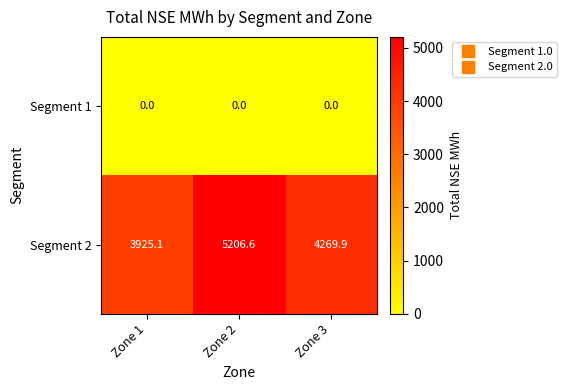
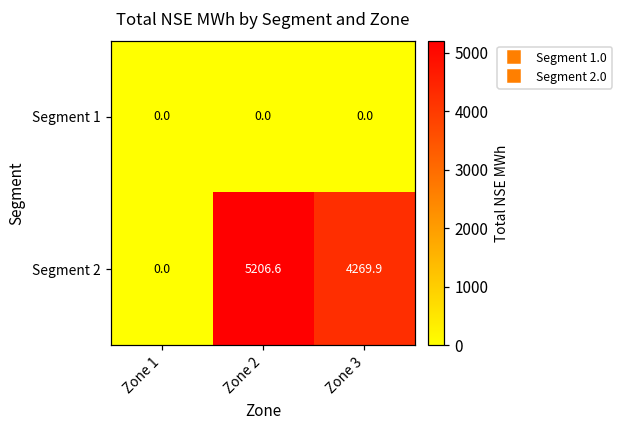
Segment 2, Zone 1: 3925.1 -> 0.0
